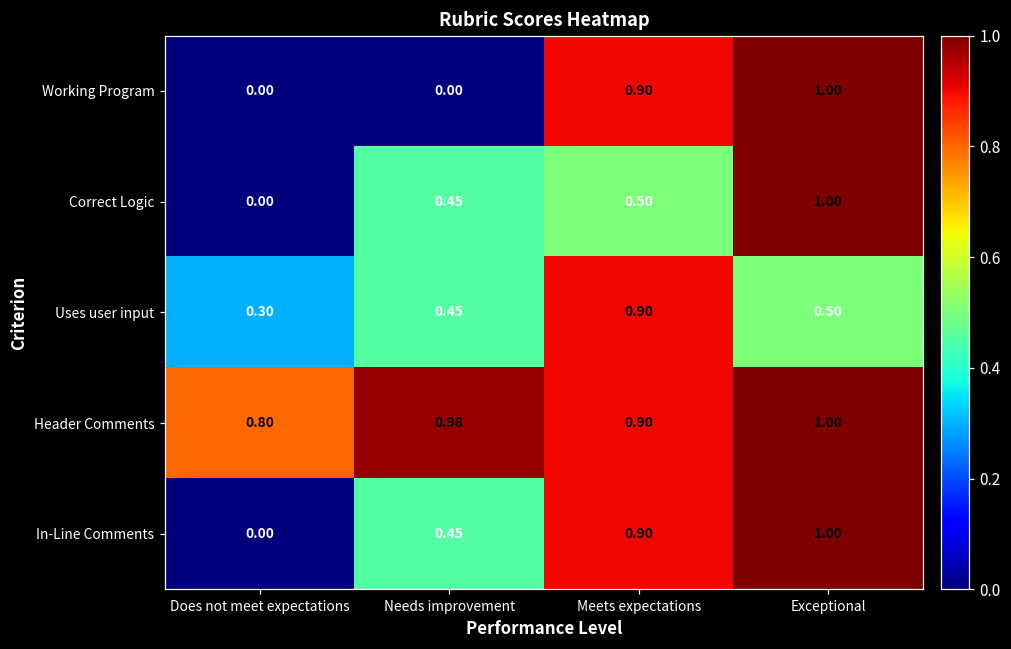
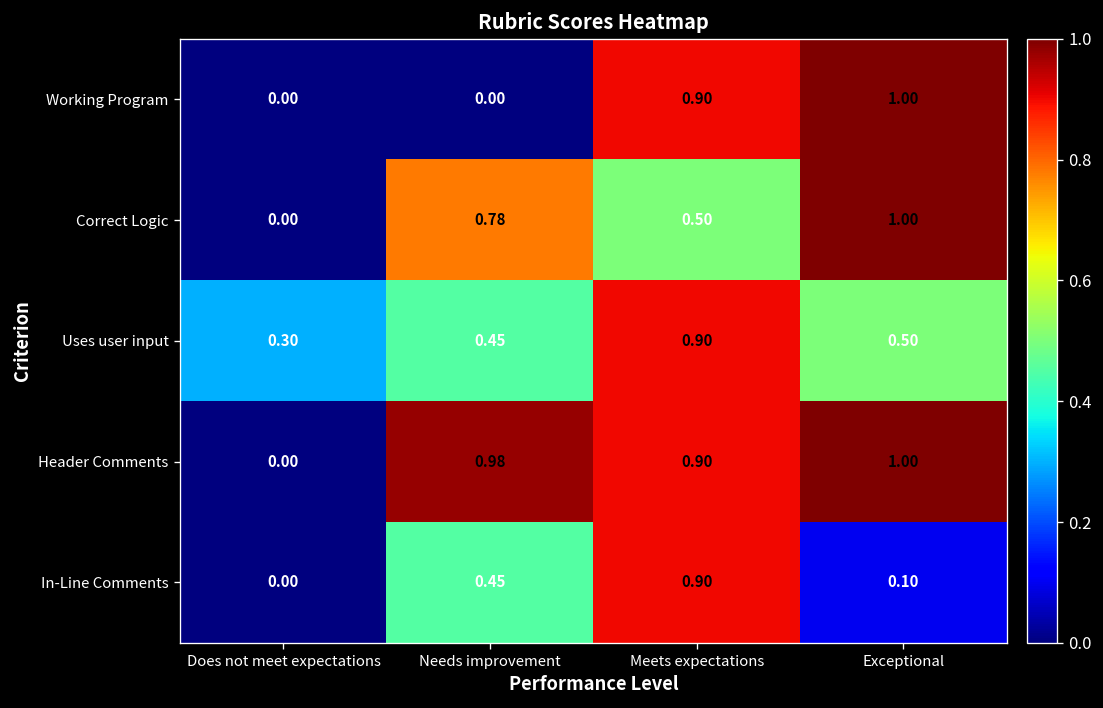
Correct Logic, Needs improvement: 0.45 -> 0.78
Header Comments, Does not meet expectations: 0.80 -> 0.00
In-Line Comments, Exceptional: 1.00 -> 0.10
